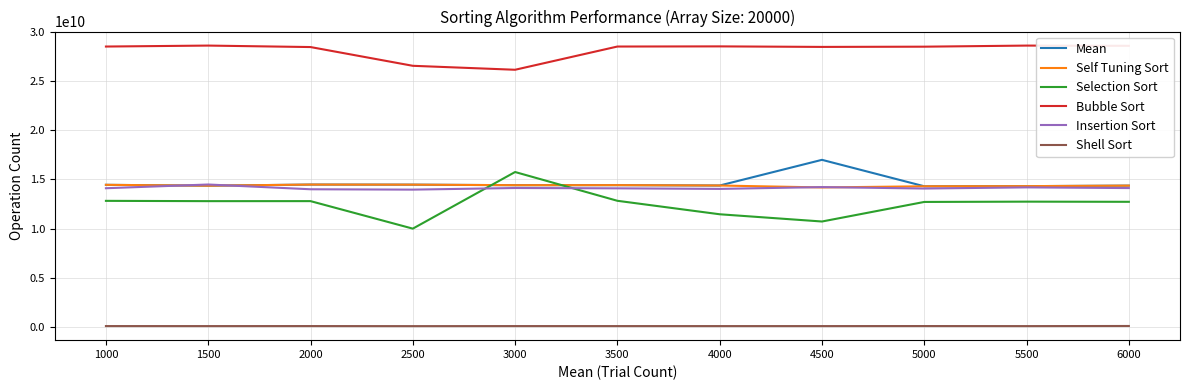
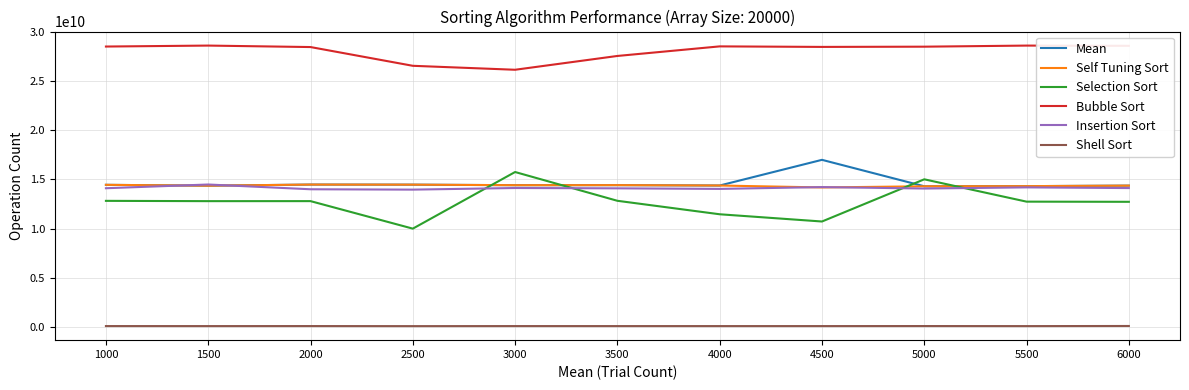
Bubble Sort, 3500: 29000000000 -> 28000000000
Selection Sort, 5000: 13000000000 -> 15000000000
